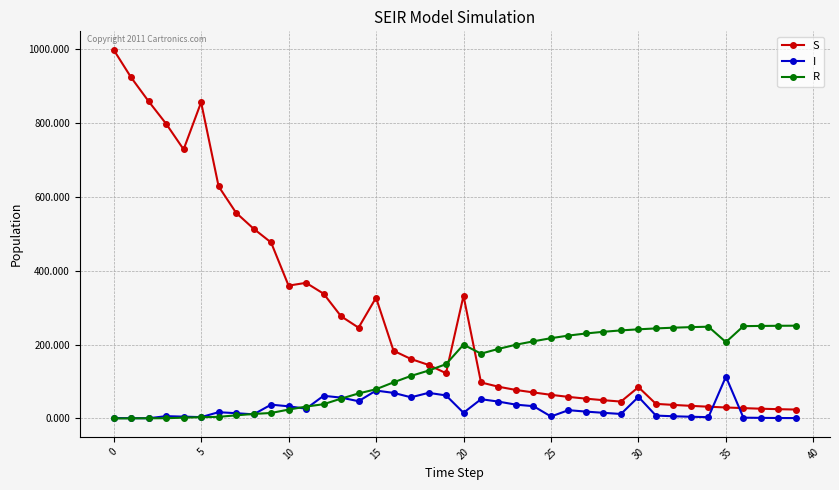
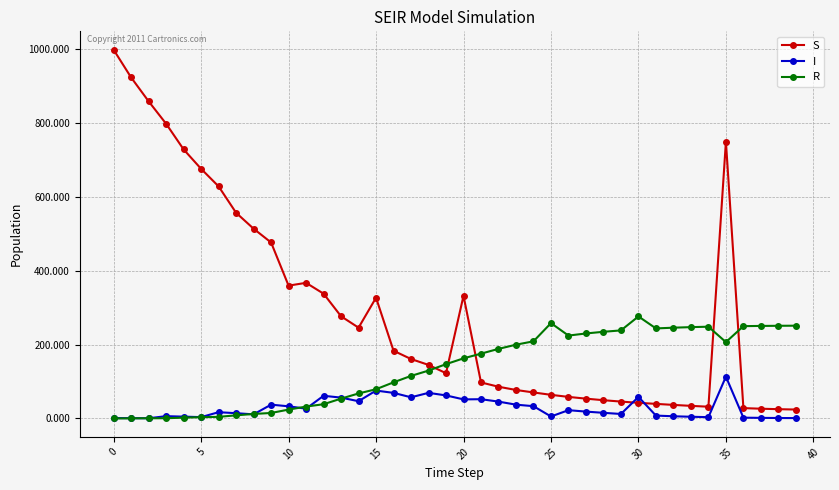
S, 5: 860 -> 680
I, 20: 20 -> 50
R, 20: 200 -> 160
R, 25: 220 -> 260
S, 30: 80 -> 40
R, 30: 240 -> 280
S, 35: 30 -> 750
